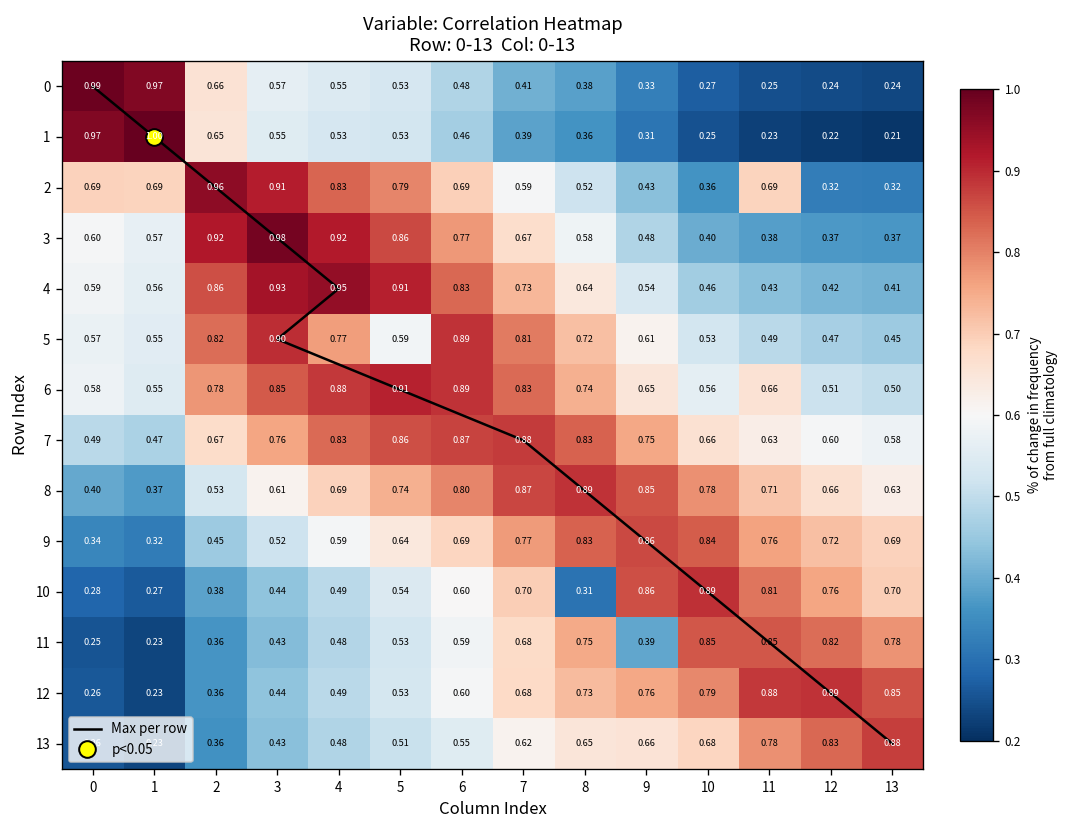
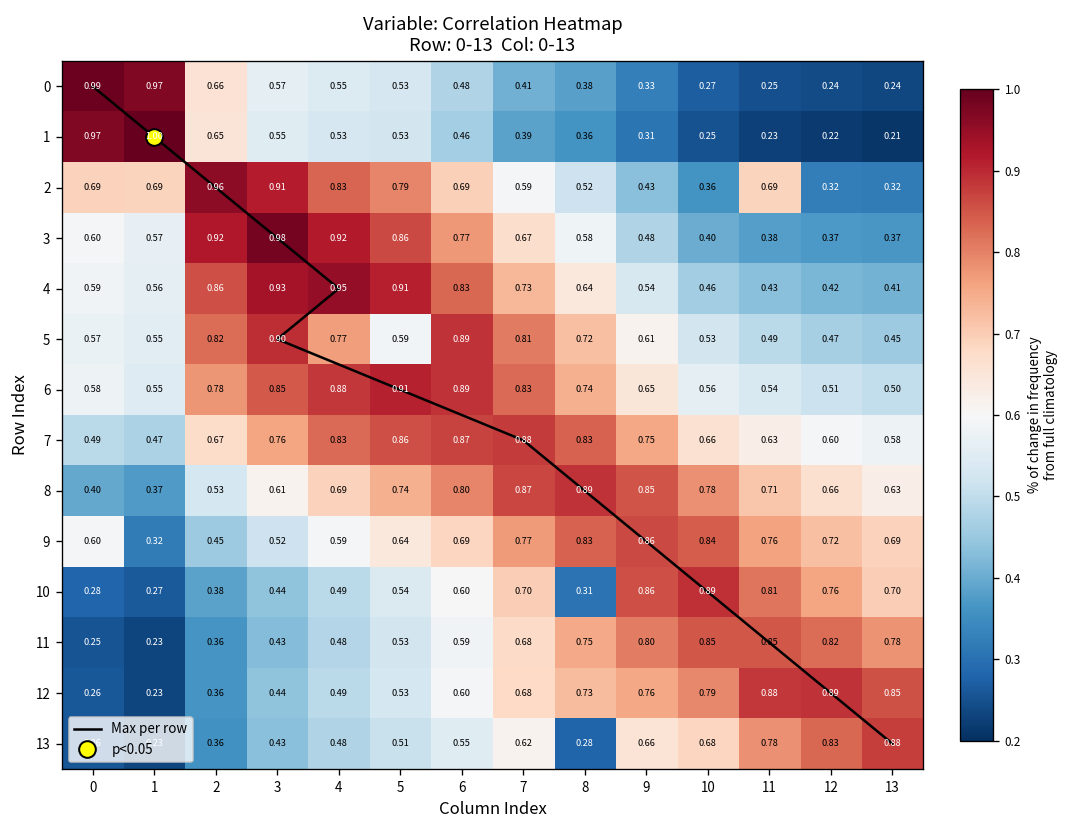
6, 11: 0.66 -> 0.54
9, 0: 0.34 -> 0.60
11, 9: 0.39 -> 0.80
13, 8: 0.65 -> 0.28
